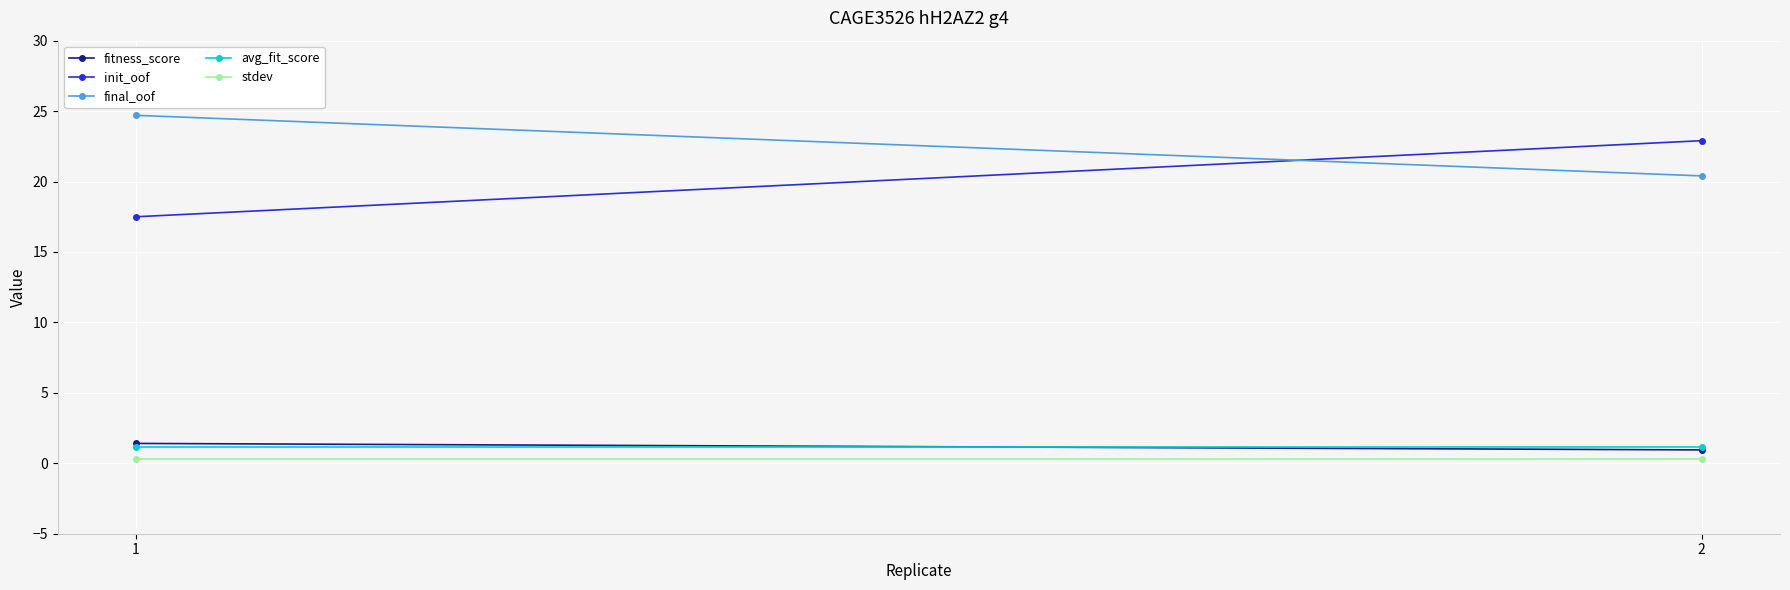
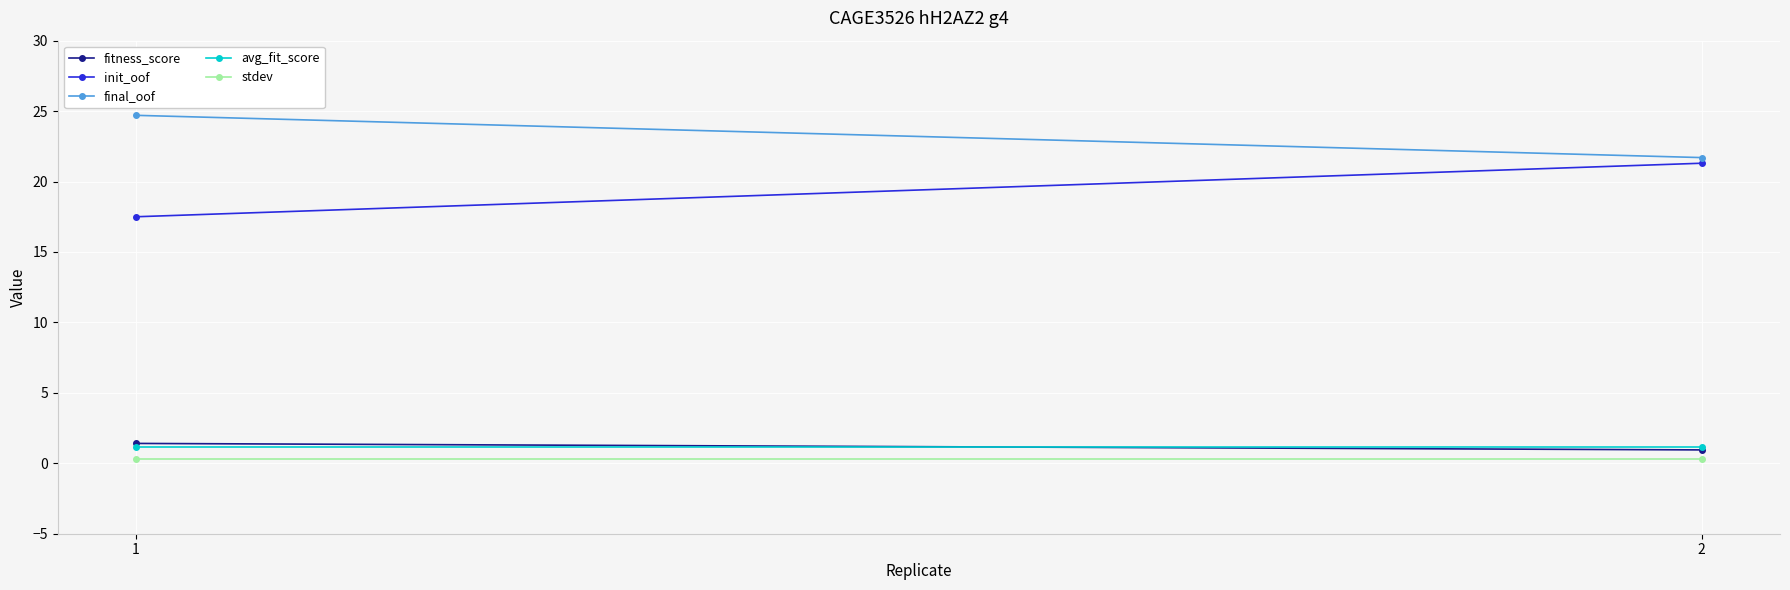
init_oof, 2: 22.9 -> 21.3
final_oof, 2: 20.4 -> 21.7
